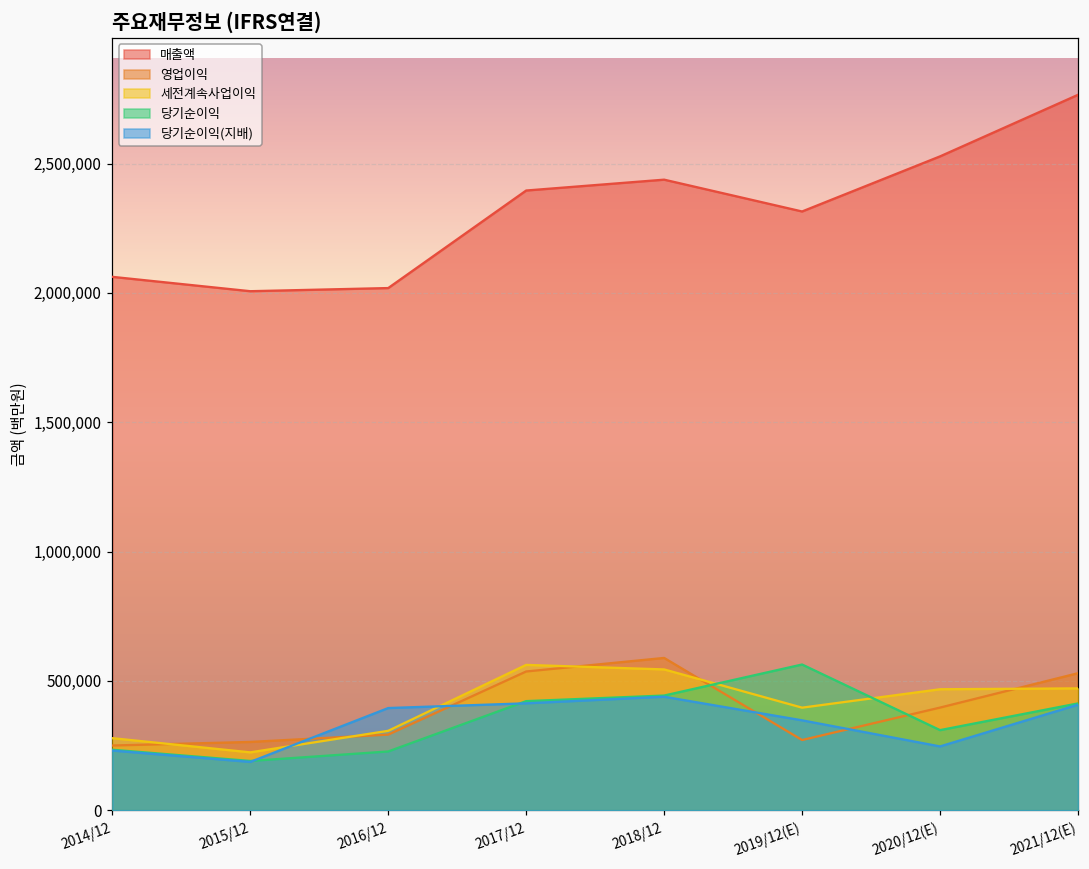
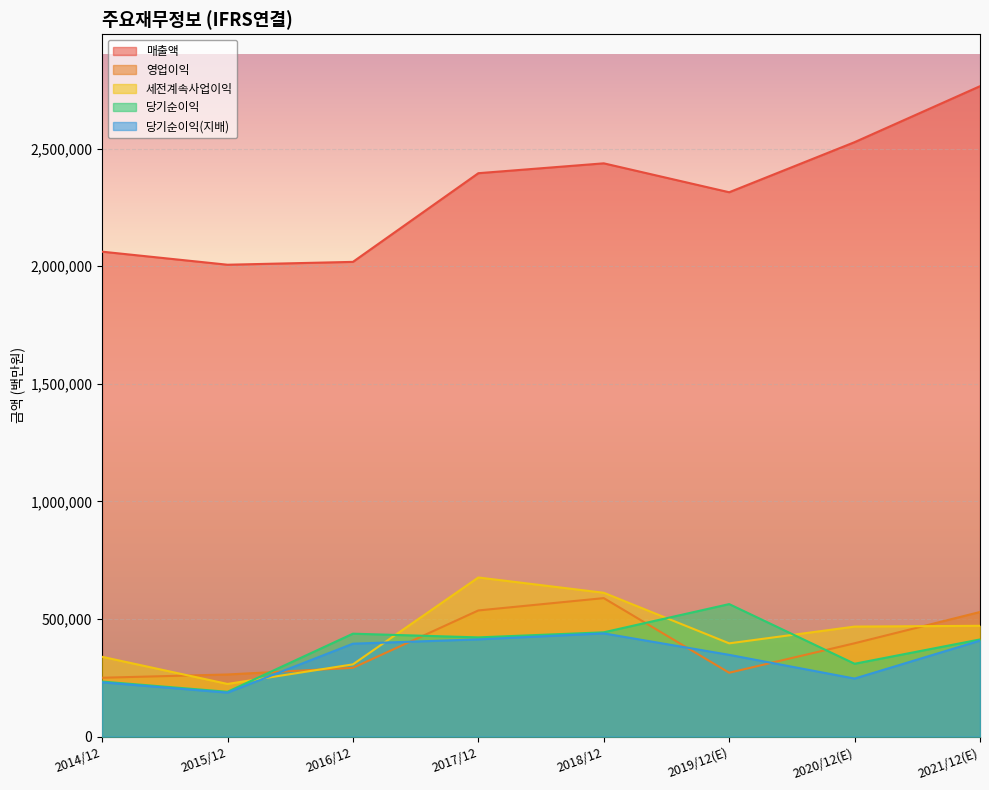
세전계속사업이익, 2014/12: 280,000 -> 340,000
당기순이익, 2016/12: 230,000 -> 440,000
세전계속사업이익, 2017/12: 560,000 -> 680,000
세전계속사업이익, 2018/12: 540,000 -> 610,000
